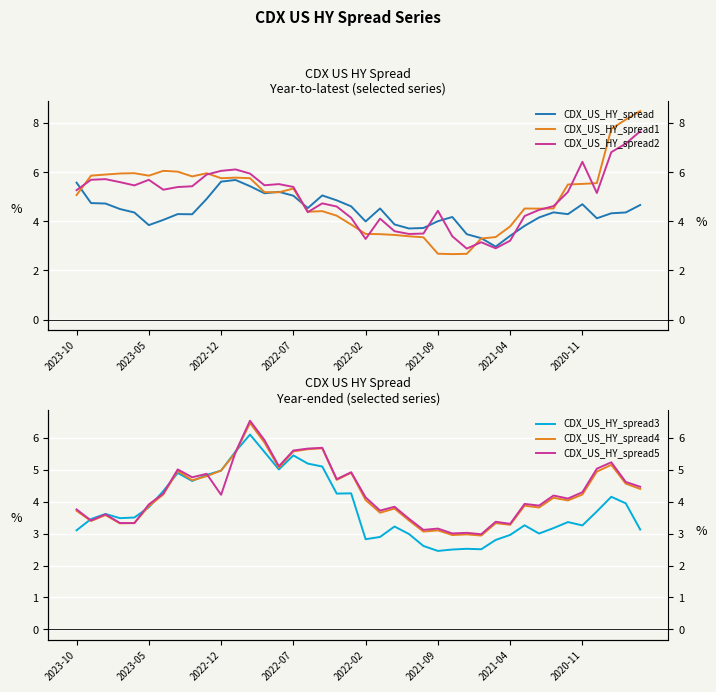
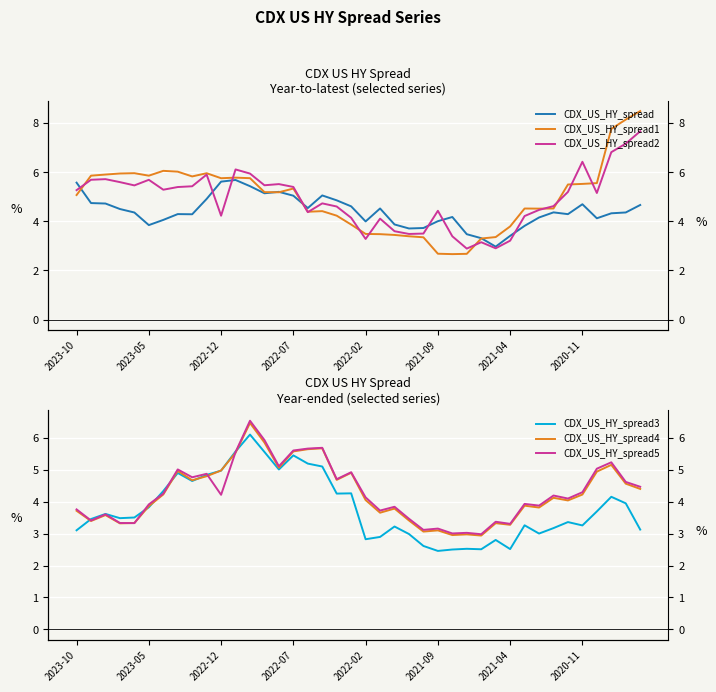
CDX US HY Spread Year-to-latest (selected series), CDX_US_HY_spread2, 2022-12: 6.1 -> 4.2
CDX US HY Spread Year-ended (selected series), CDX_US_HY_spread3, 2021-04: 3.0 -> 2.5
